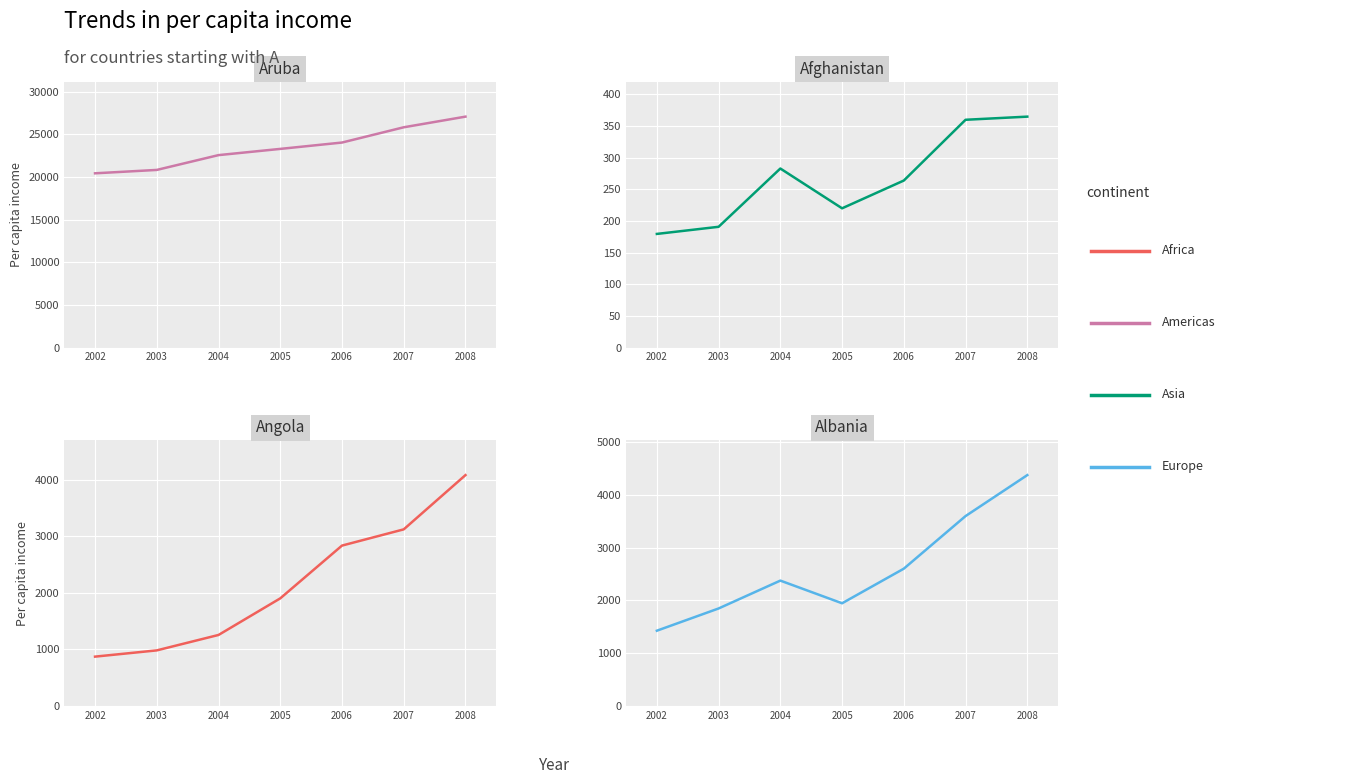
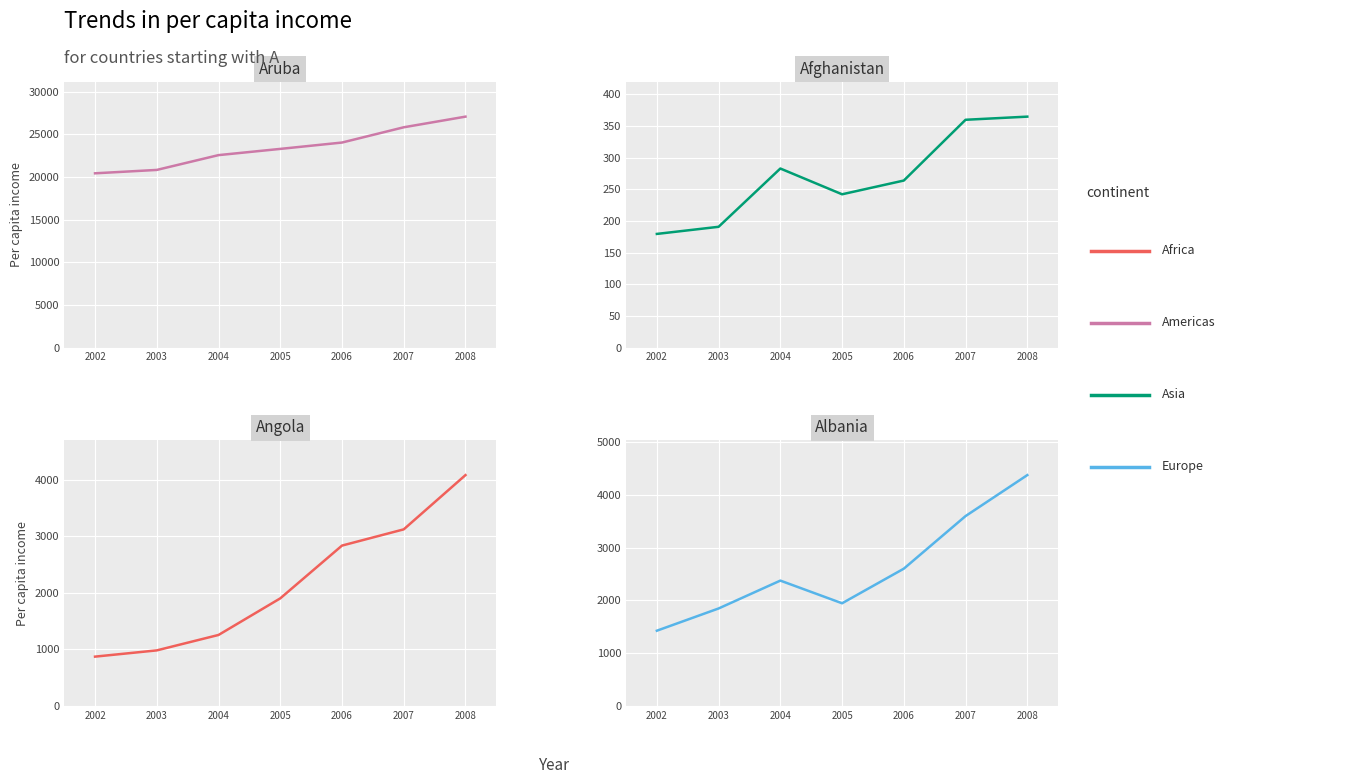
Afghanistan, 2005: 220 -> 240
